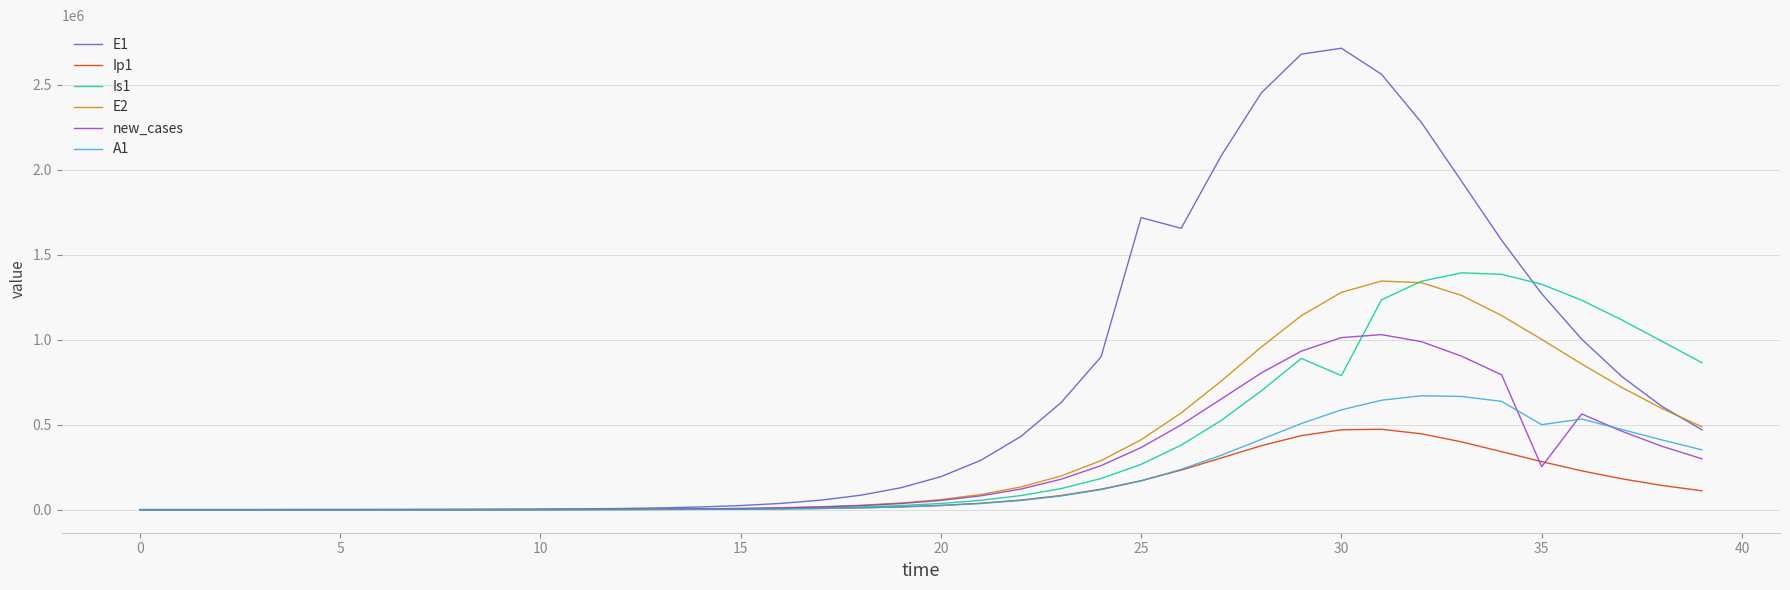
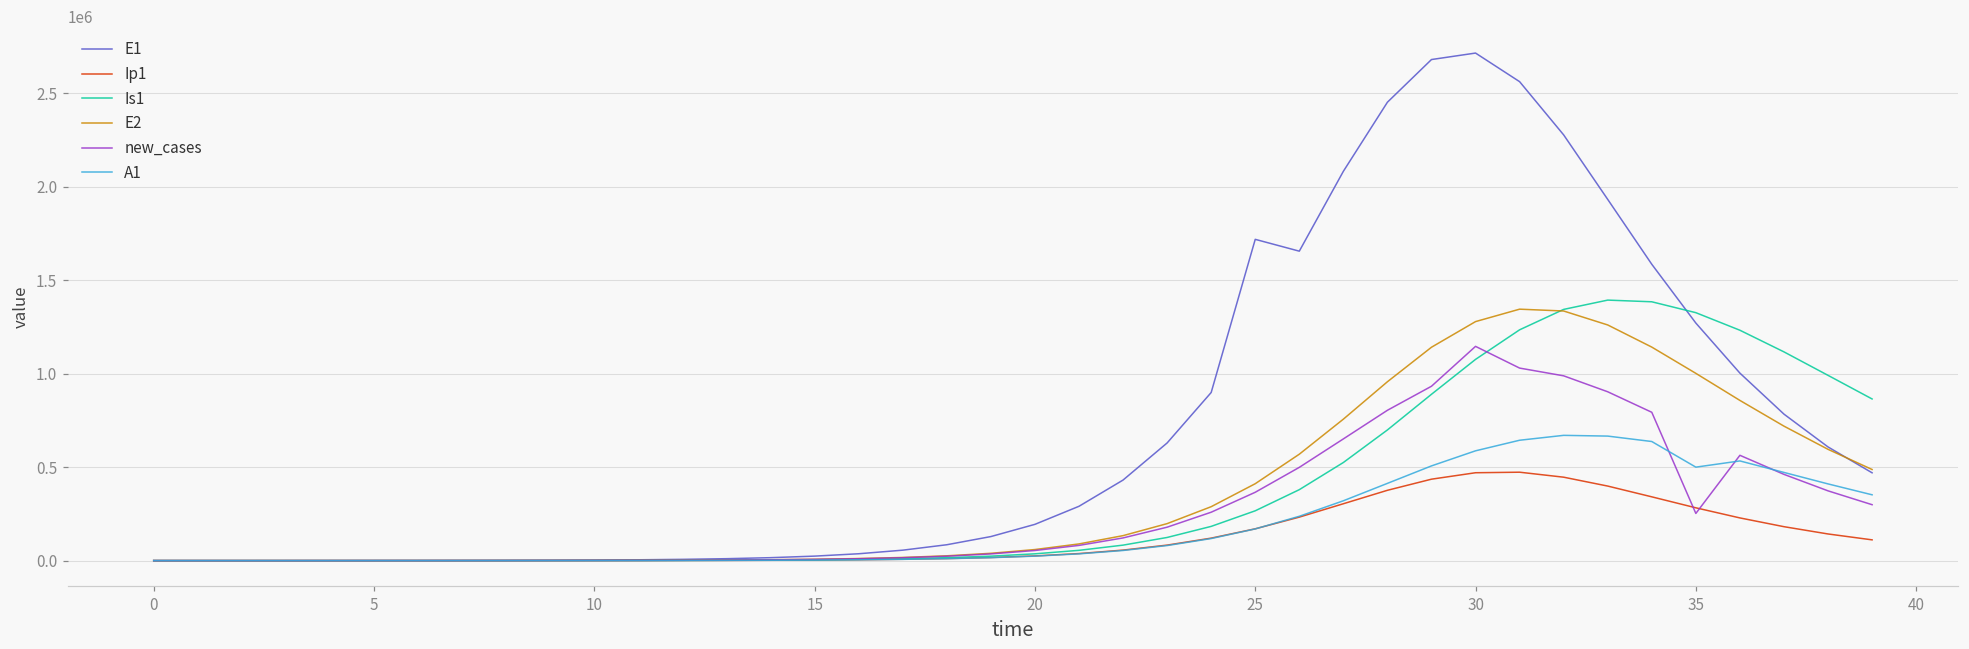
Is1, 30: 790000 -> 1080000
new_cases, 30: 1010000 -> 1150000
